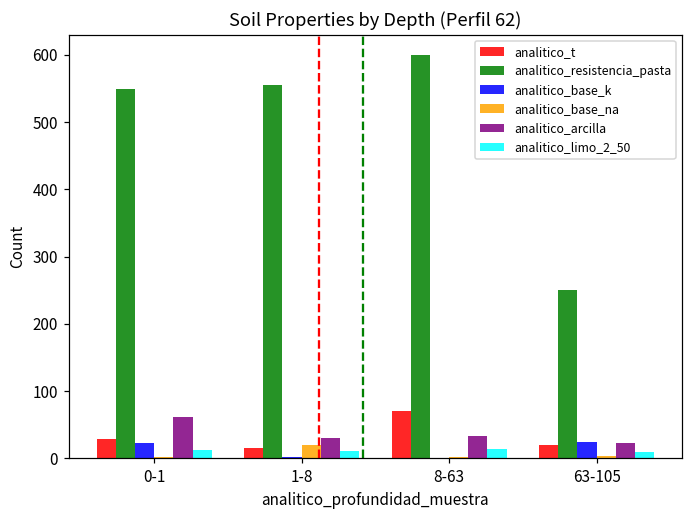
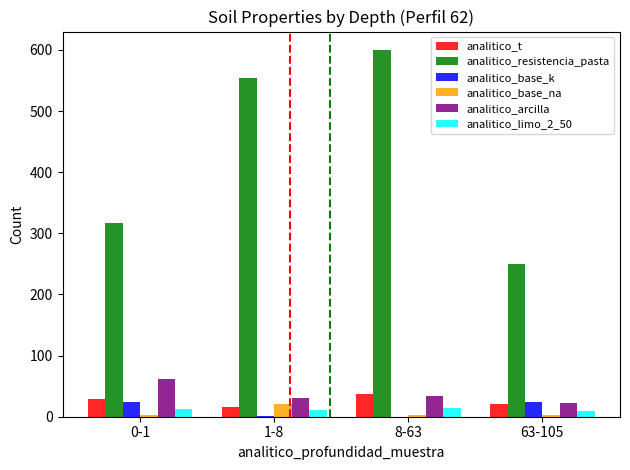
analitico_resistencia_pasta, 0-1: 550 -> 320
analitico_t, 8-63: 70 -> 40
